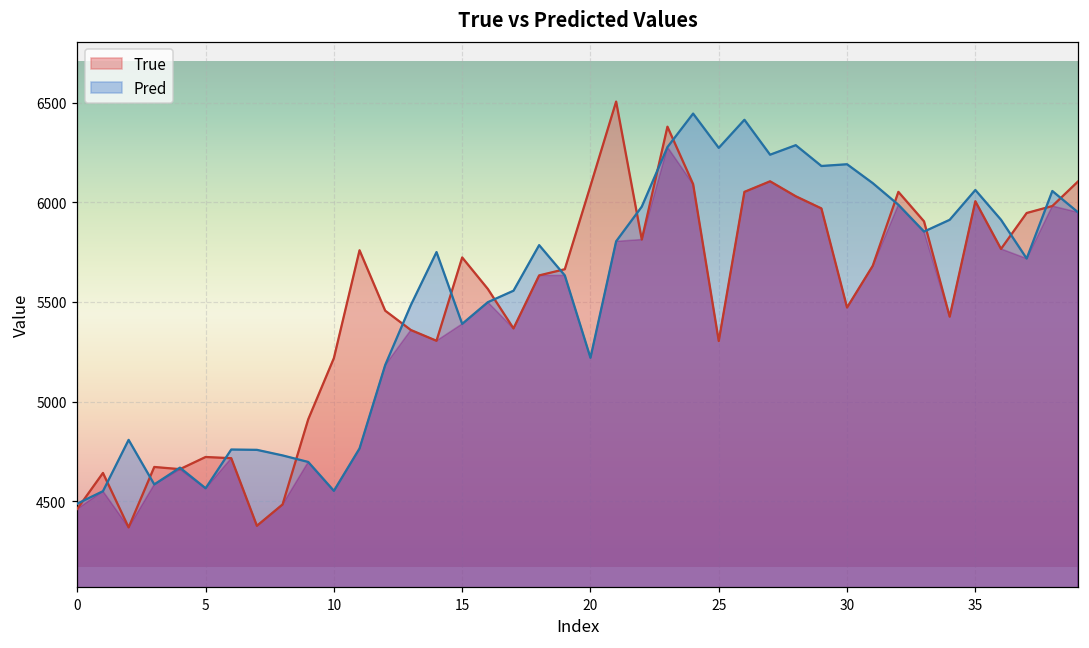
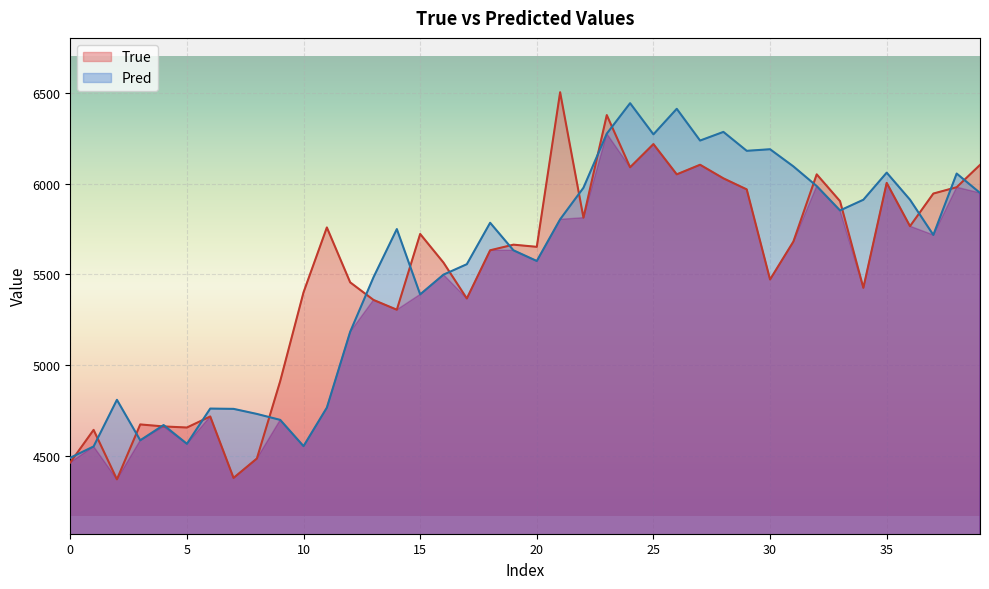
True, 5: 4720 -> 4660
True, 10: 5220 -> 5400
True, 20: 6080 -> 5650
Pred, 20: 5220 -> 5570
True, 25: 5300 -> 6220
